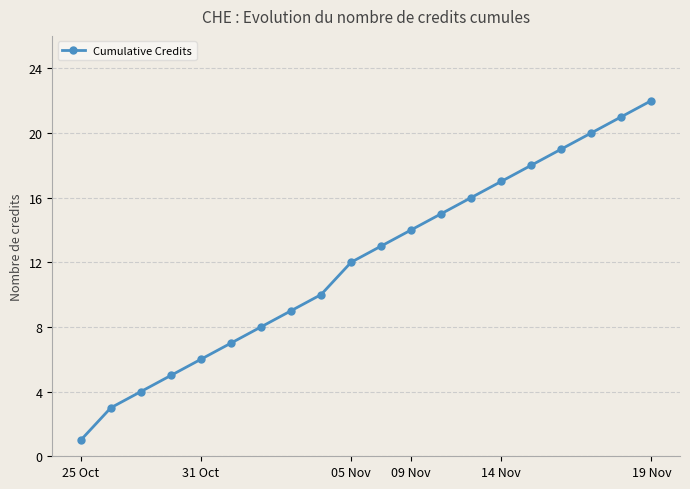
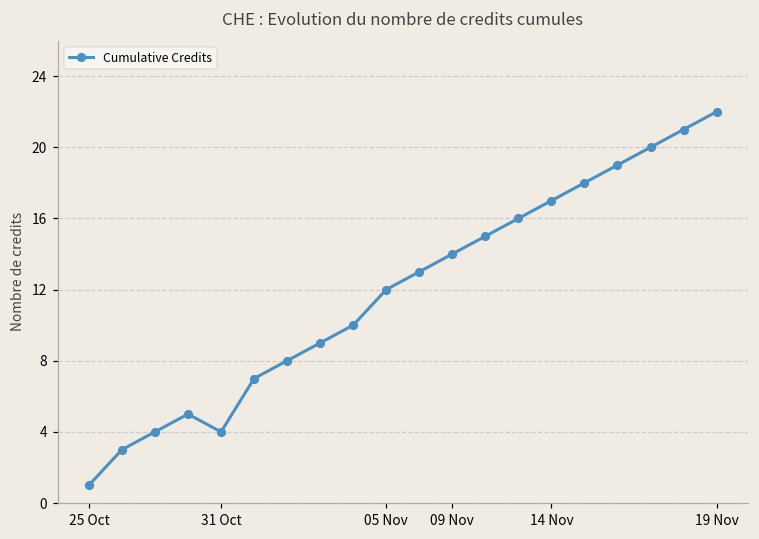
31 Oct: 6 -> 4
